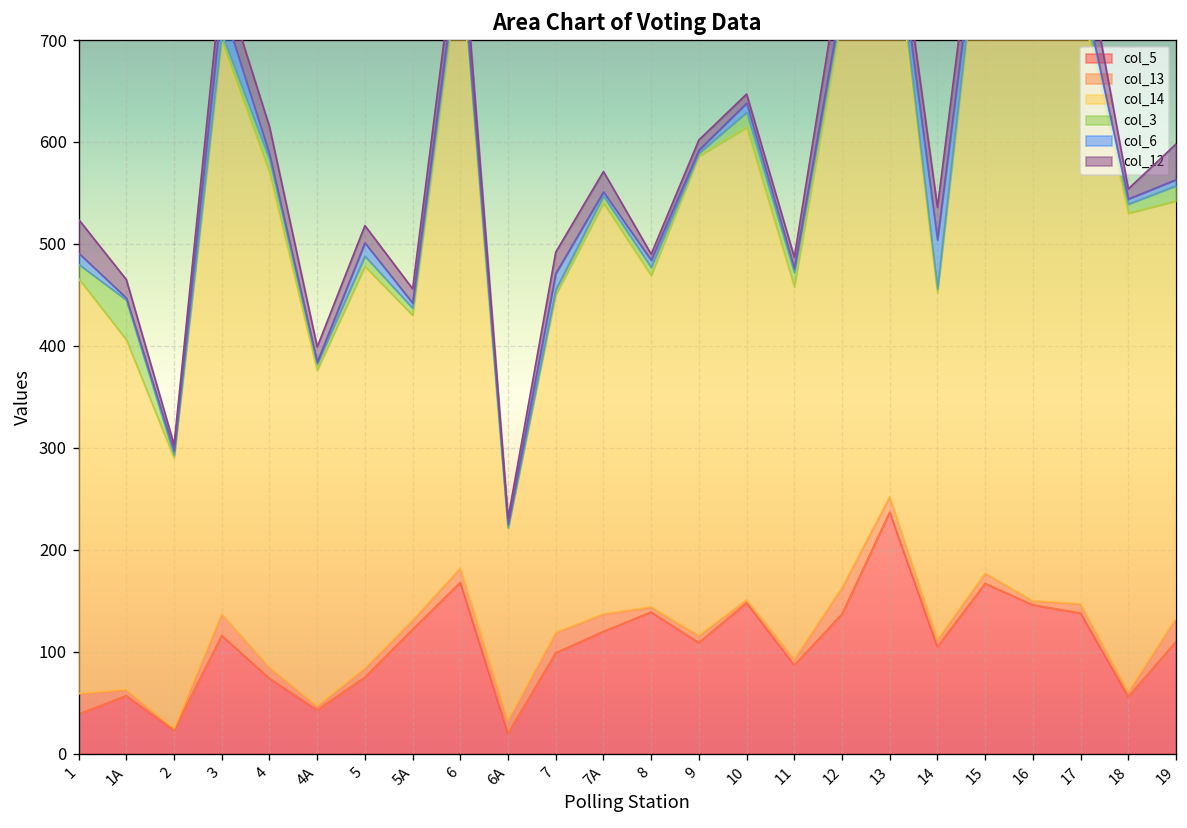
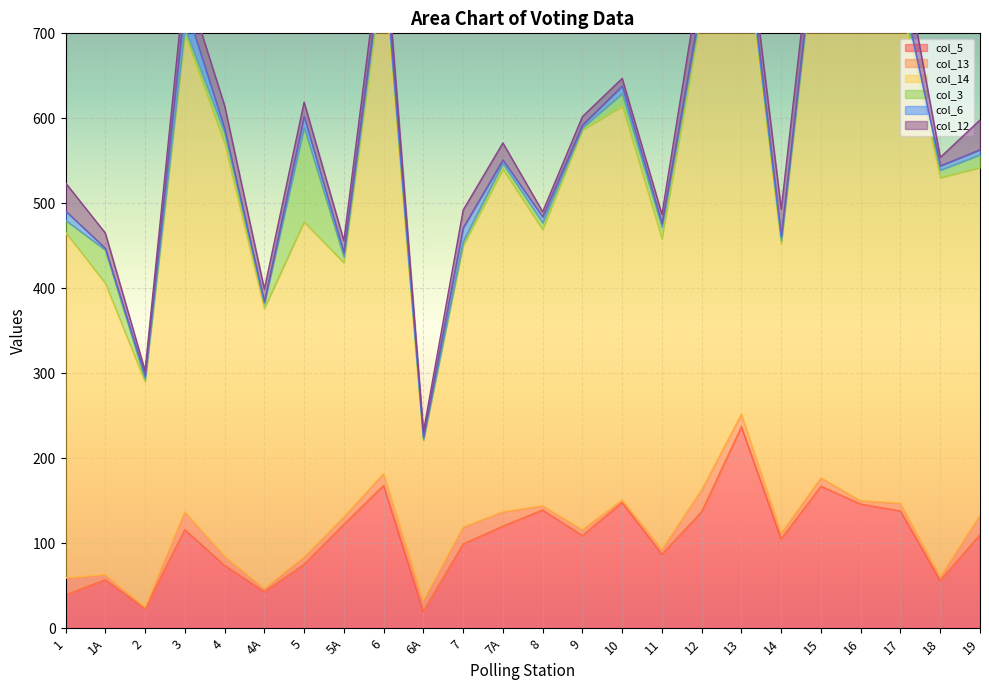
col_3, 5: 10 -> 110
col_6, 14: 50 -> 10
